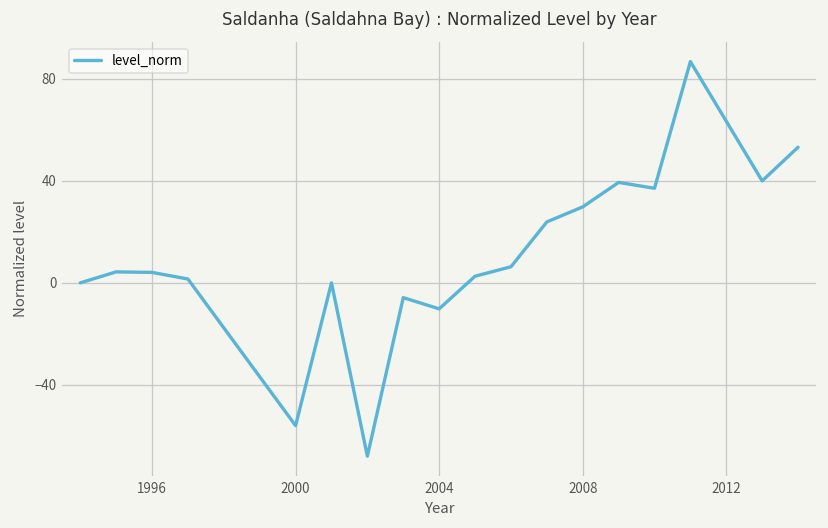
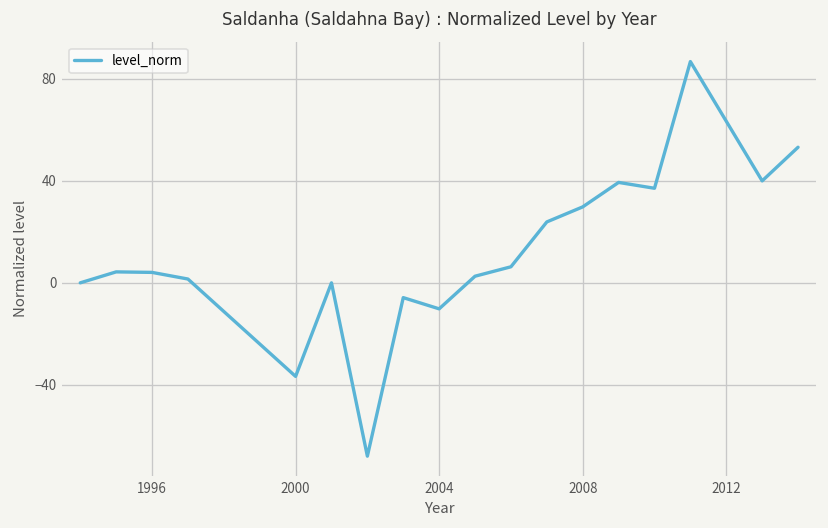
2000: -56 -> -37
